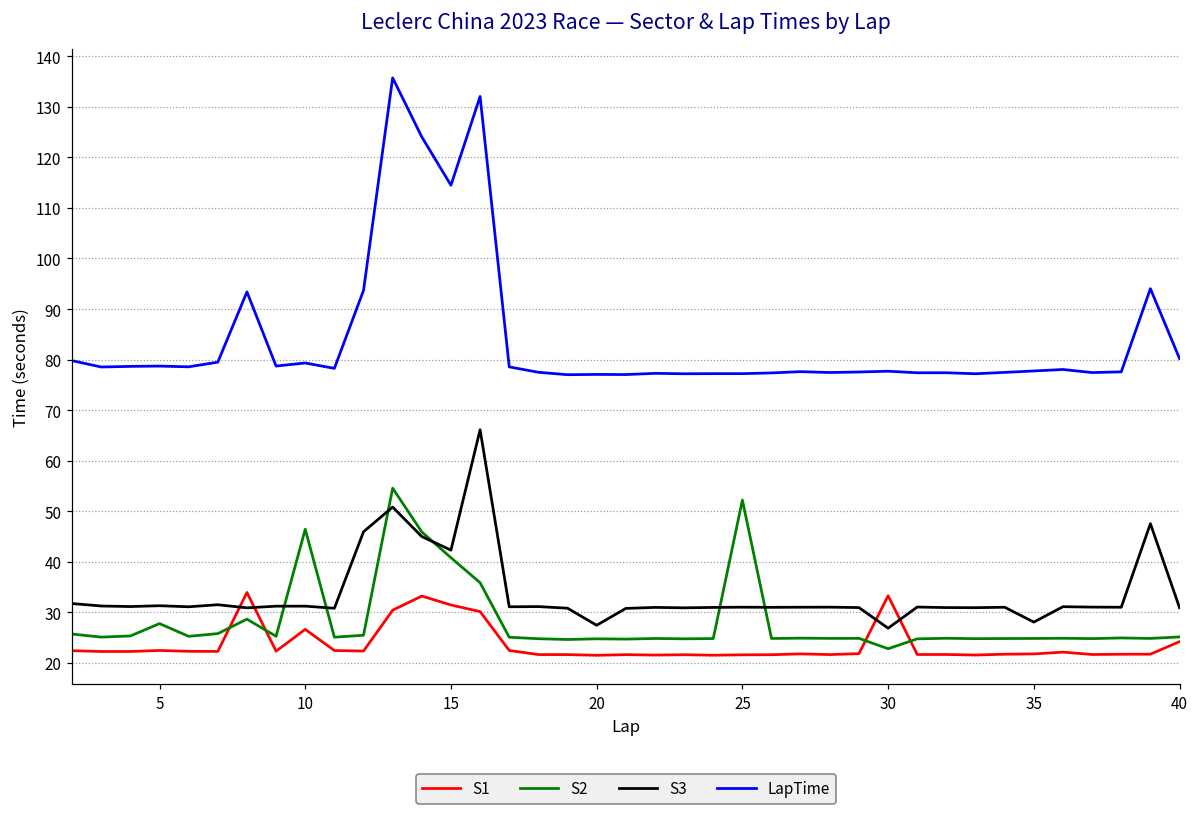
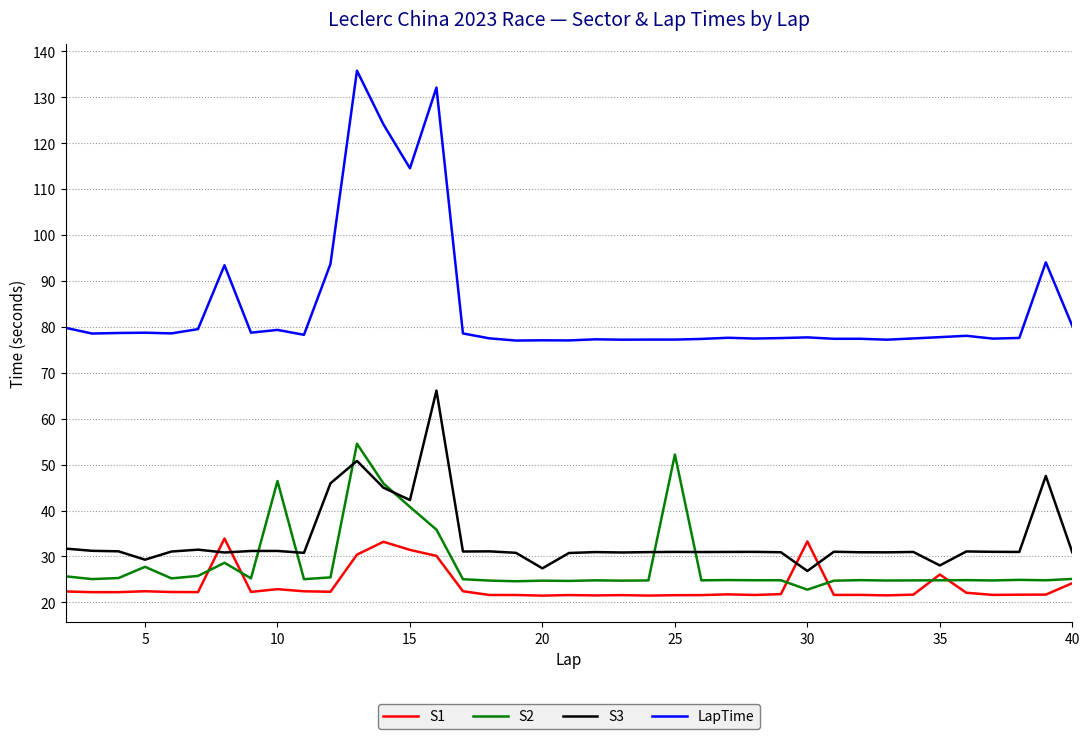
S3, 5: 31 -> 29
S1, 10: 27 -> 23
S1, 35: 22 -> 26
